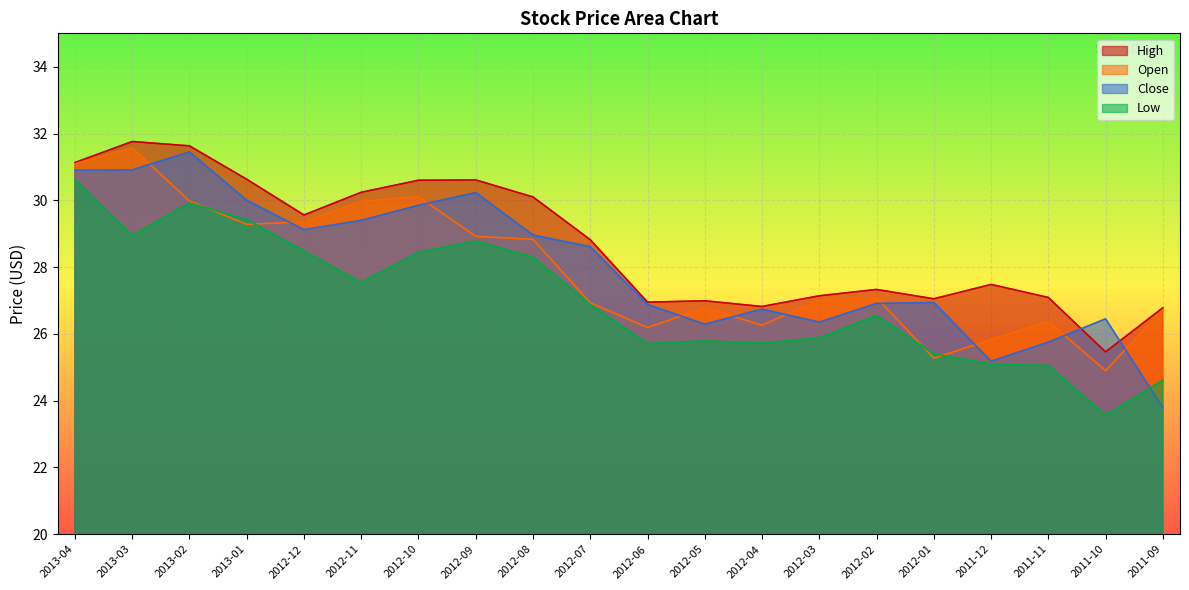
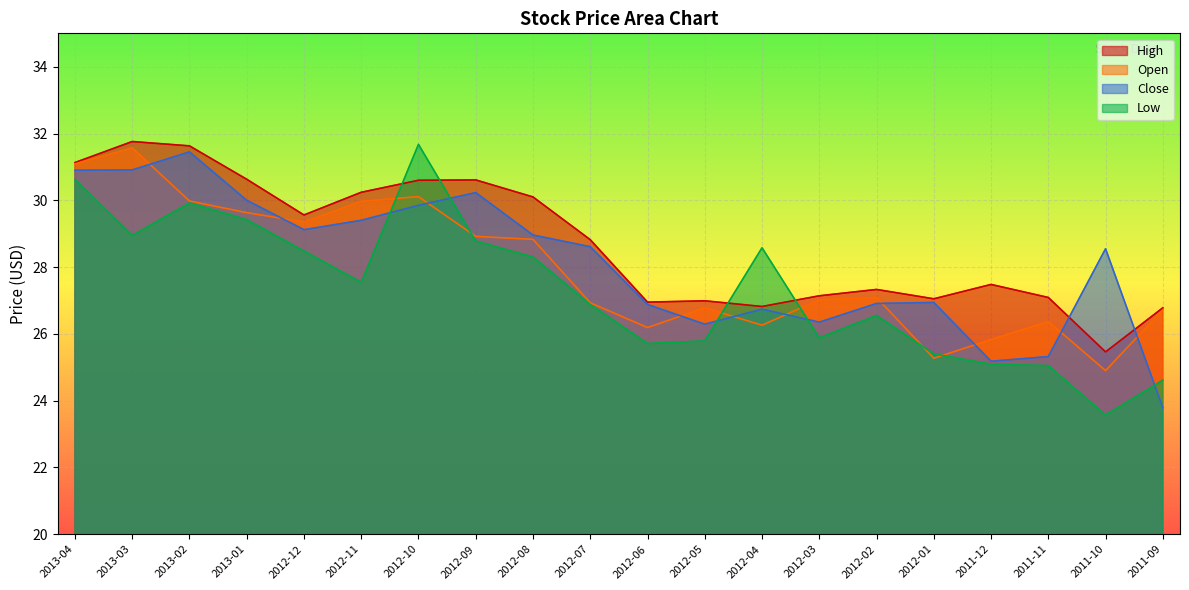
Open, 2013-01: 29.3 -> 29.6
Low, 2012-10: 28.4 -> 31.7
Low, 2012-04: 25.7 -> 28.6
Close, 2011-11: 25.8 -> 25.3
Close, 2011-10: 26.5 -> 28.5
